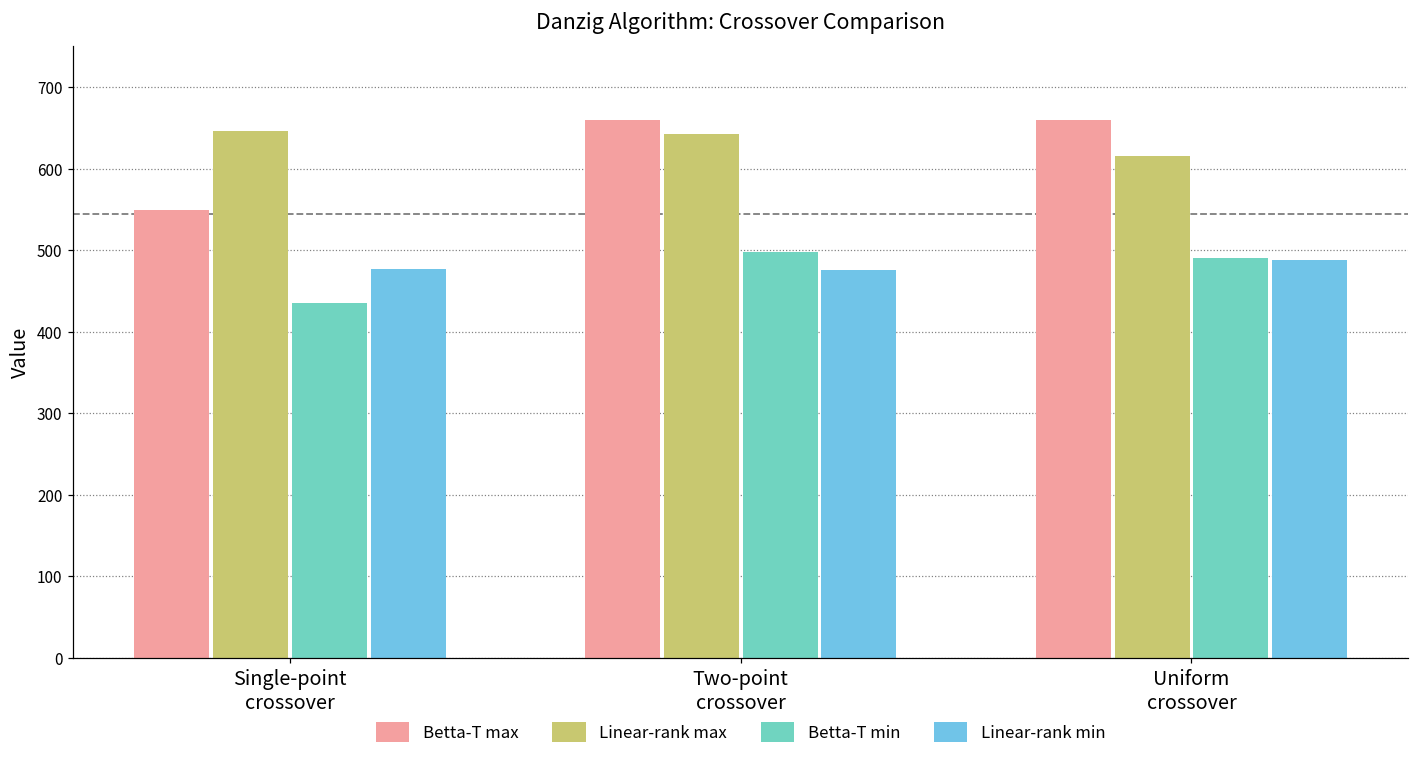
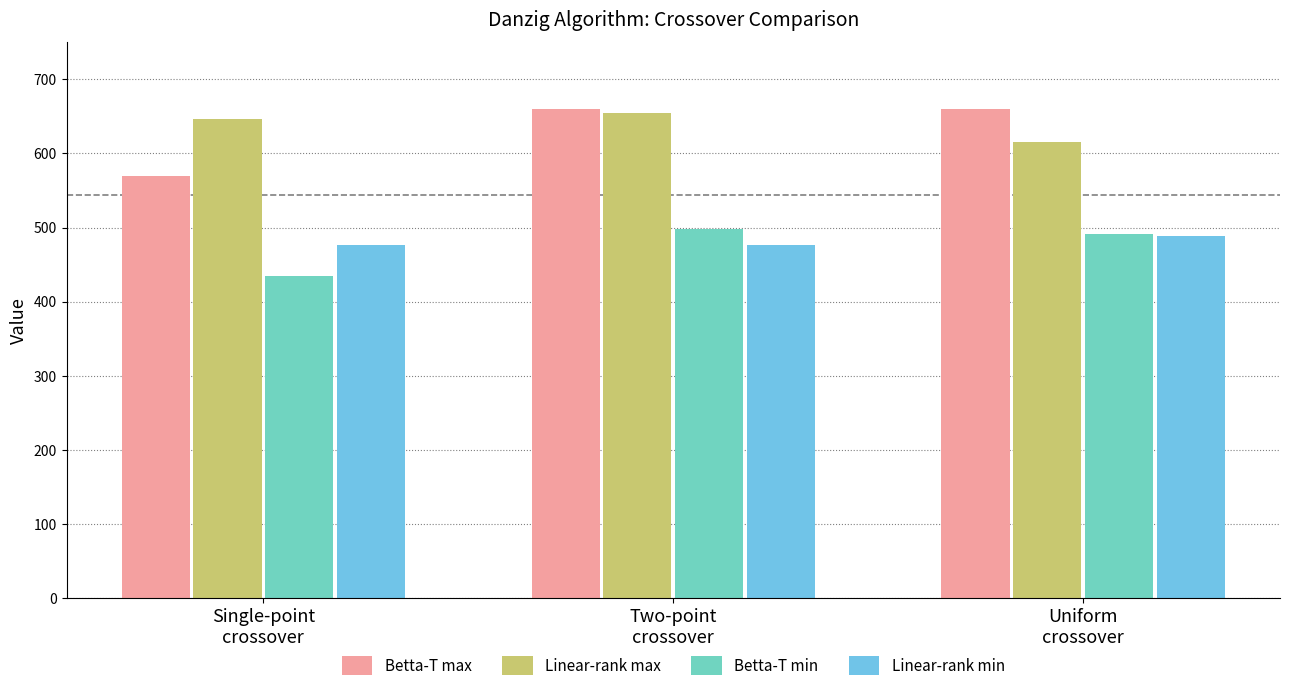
Betta-T max, Single-point crossover: 550 -> 570
Linear-rank max, Two-point crossover: 640 -> 660
